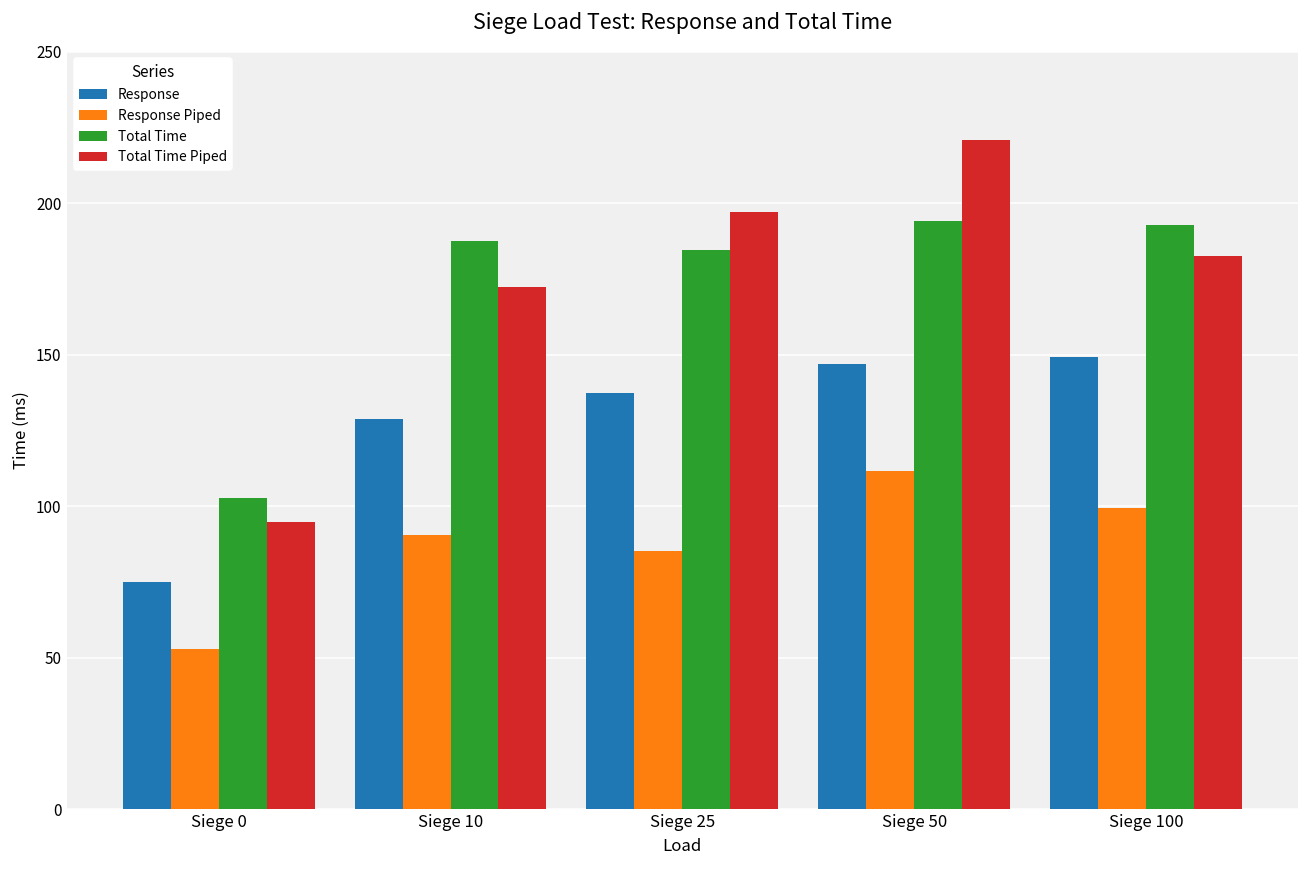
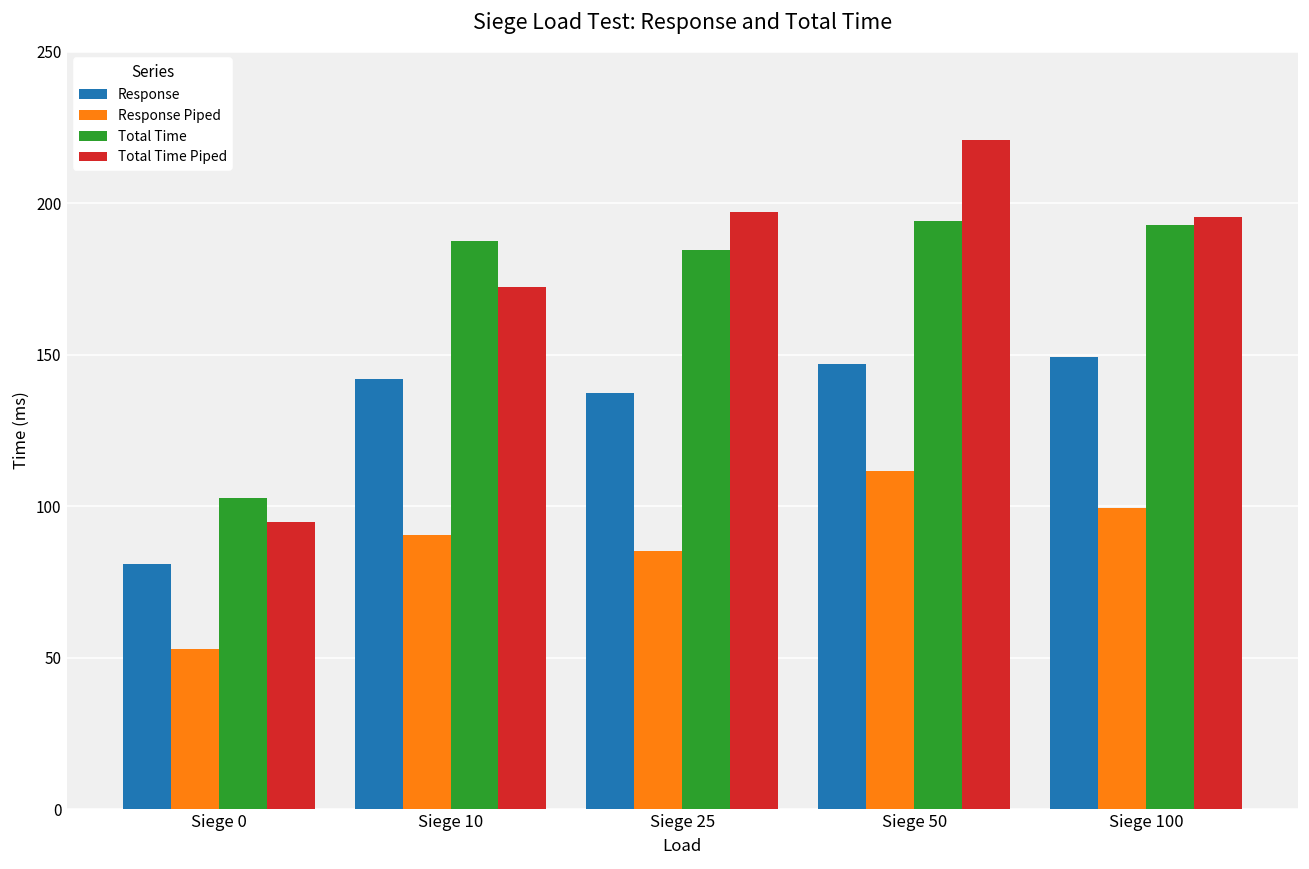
Response, Siege 0: 75 -> 81
Response, Siege 10: 129 -> 142
Total Time Piped, Siege 100: 182 -> 195
